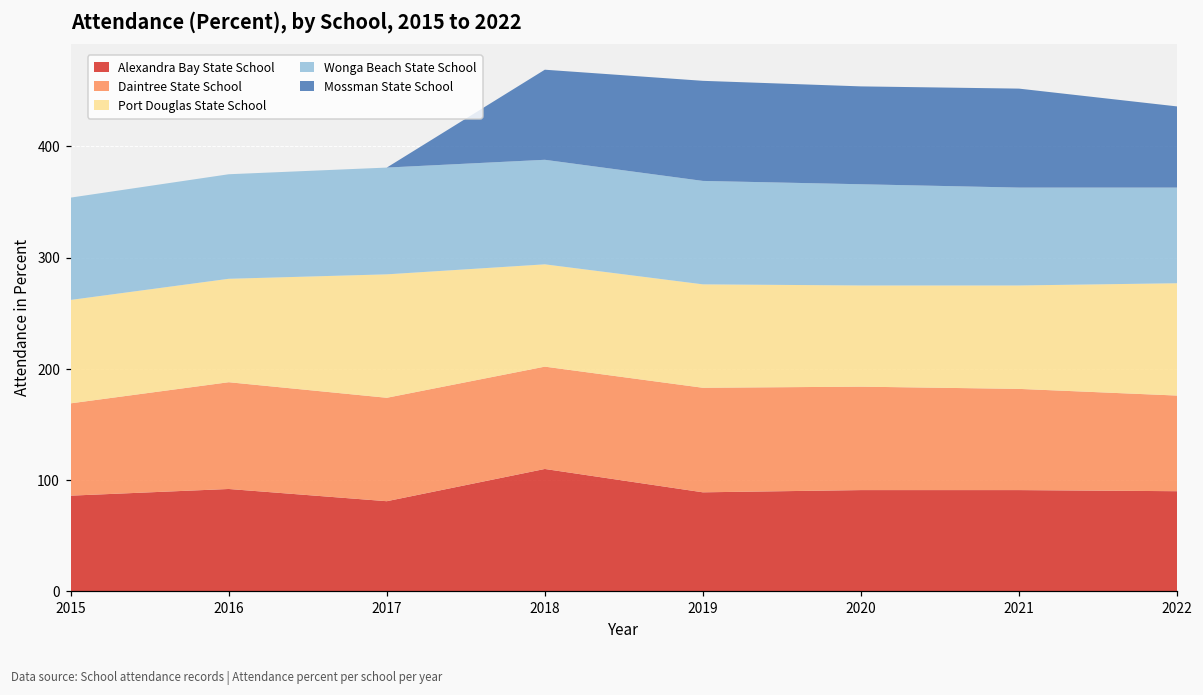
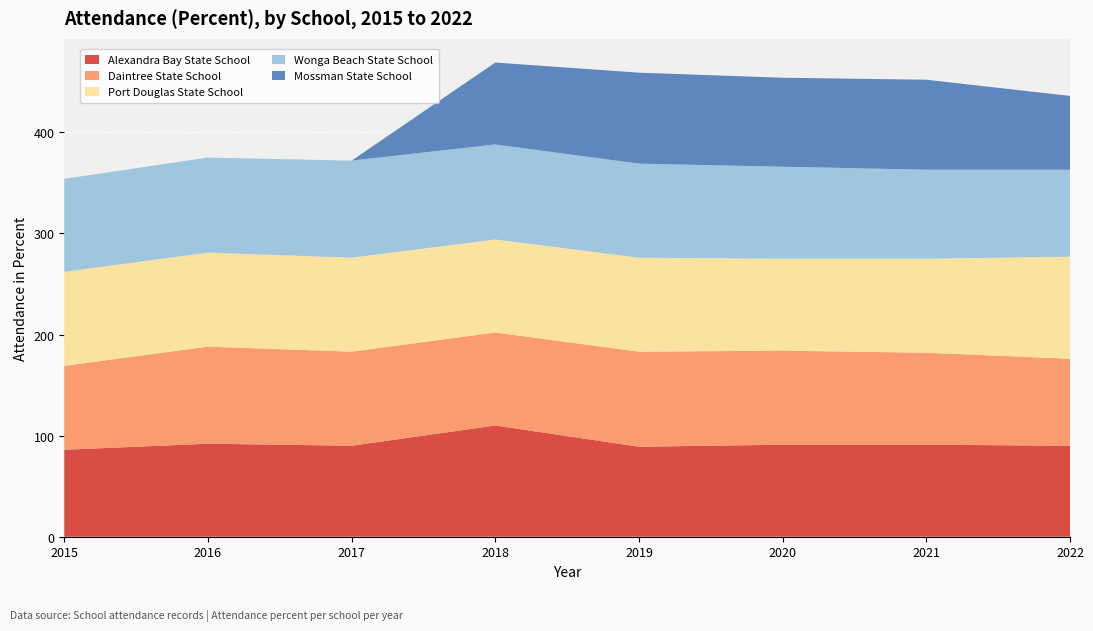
Alexandra Bay State School, 2017: 81 -> 90
Port Douglas State School, 2017: 111 -> 93
